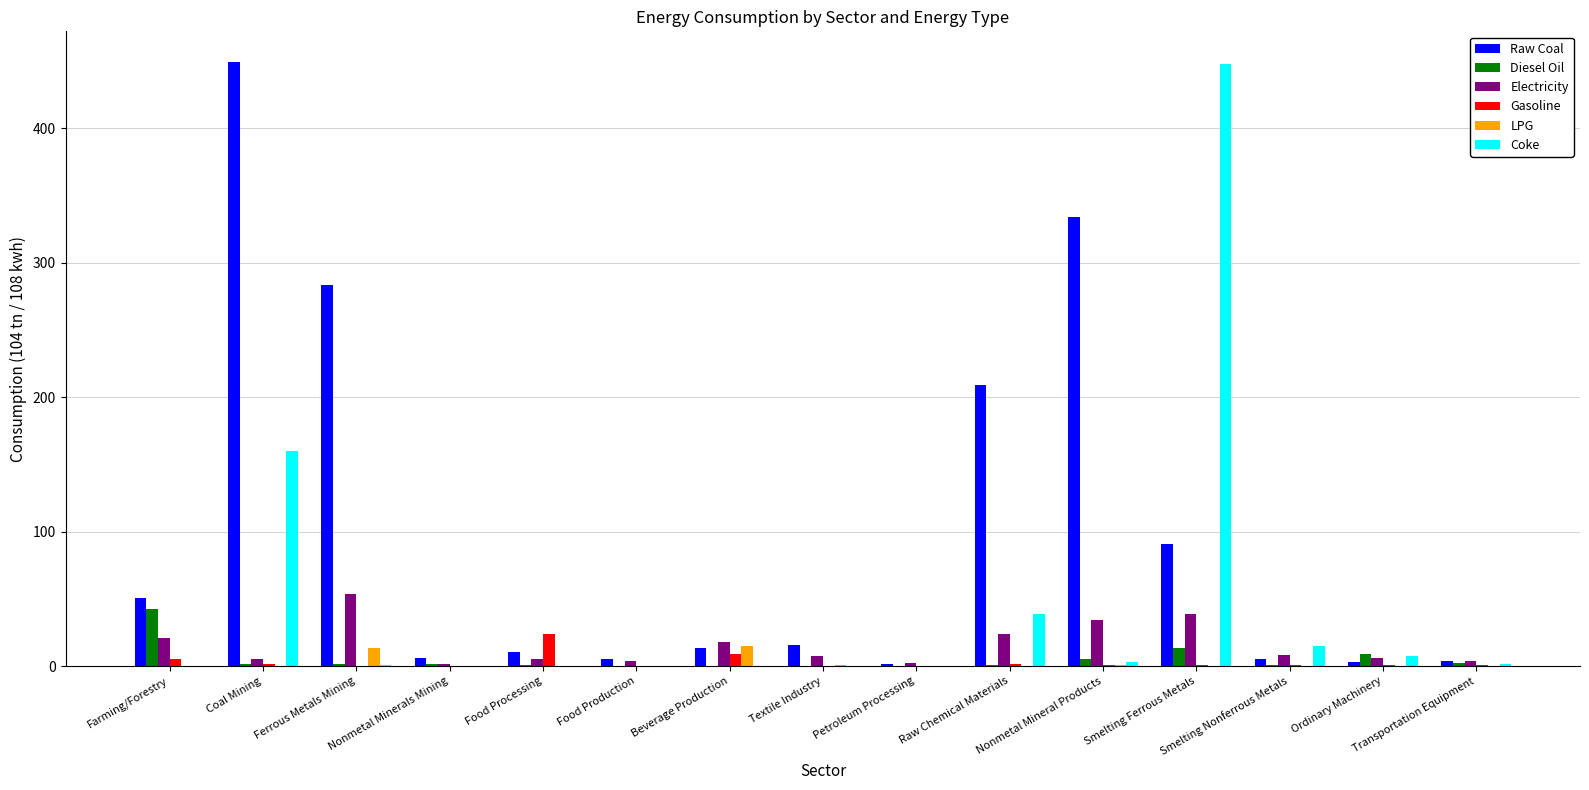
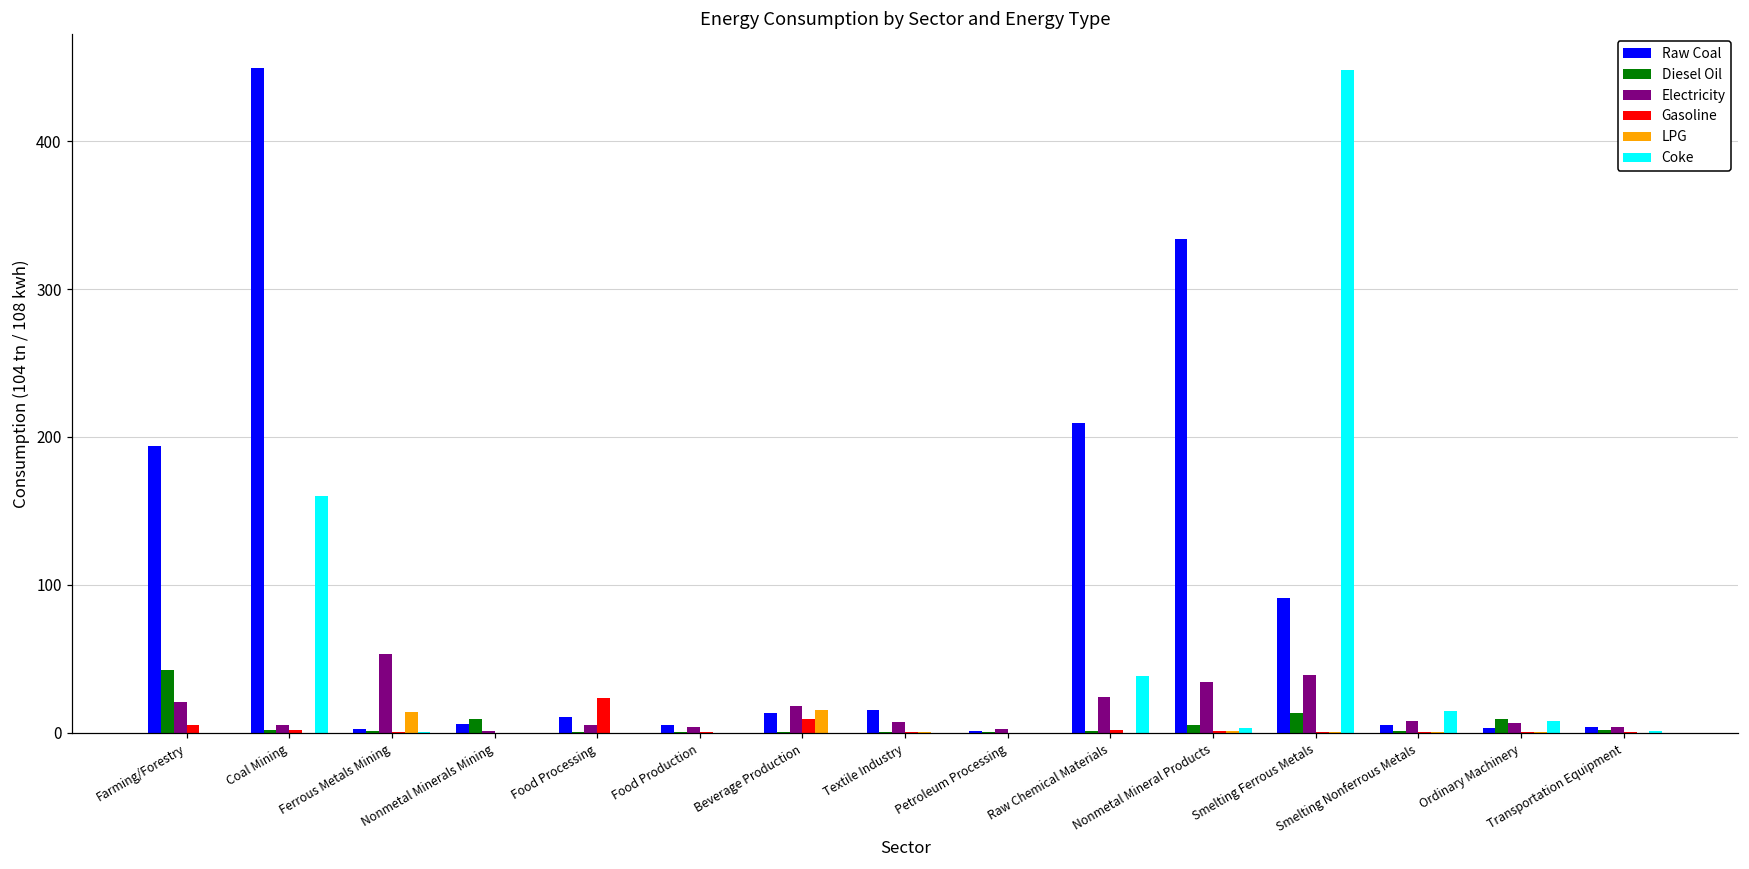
Raw Coal, Farming/Forestry: 51 -> 194
Raw Coal, Ferrous Metals Mining: 284 -> 2
Diesel Oil, Nonmetal Minerals Mining: 2 -> 9
